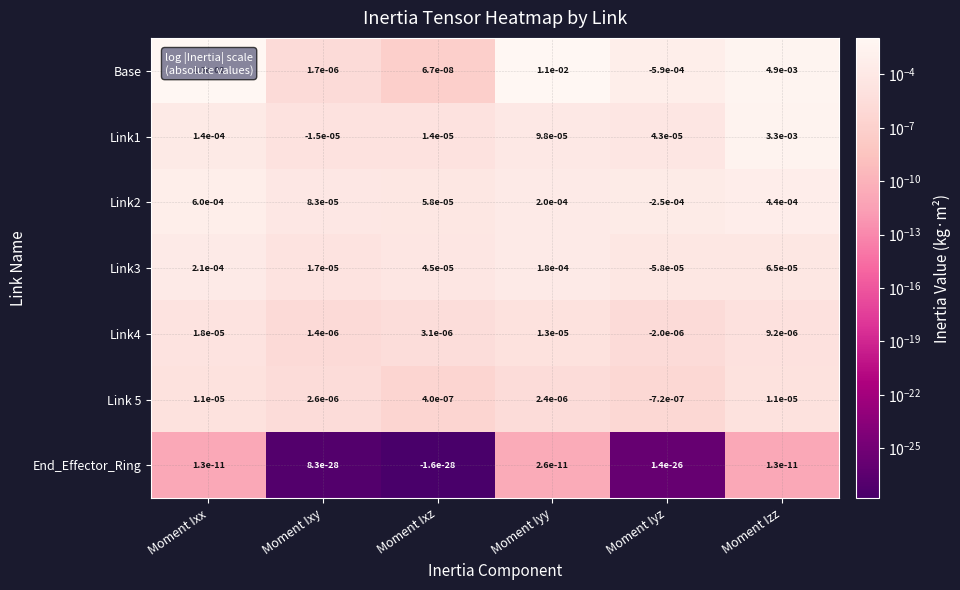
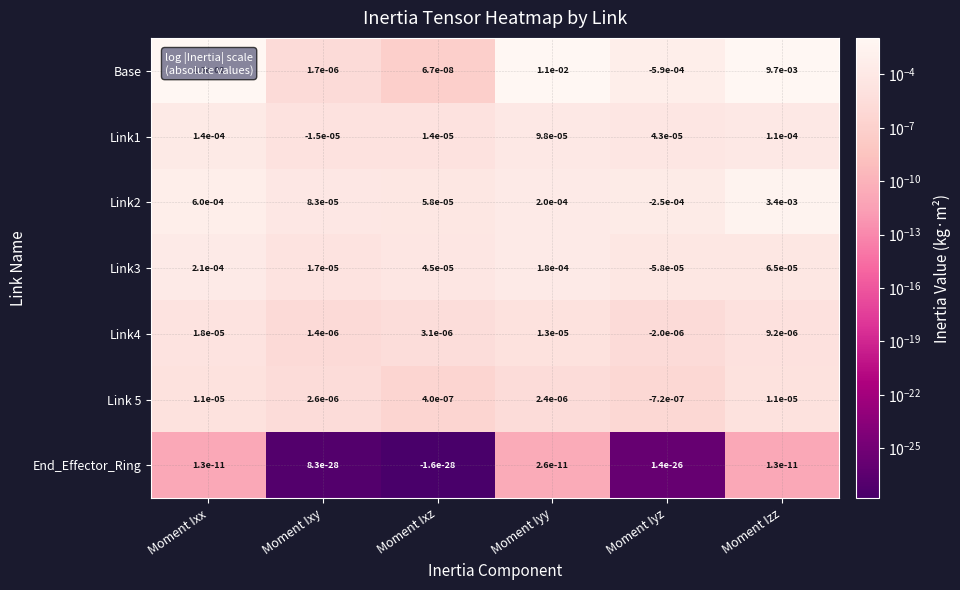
Base, Moment Izz: 4.9e-03 -> 9.7e-03
Link1, Moment Izz: 3.3e-03 -> 1.1e-04
Link2, Moment Izz: 4.4e-04 -> 3.4e-03
